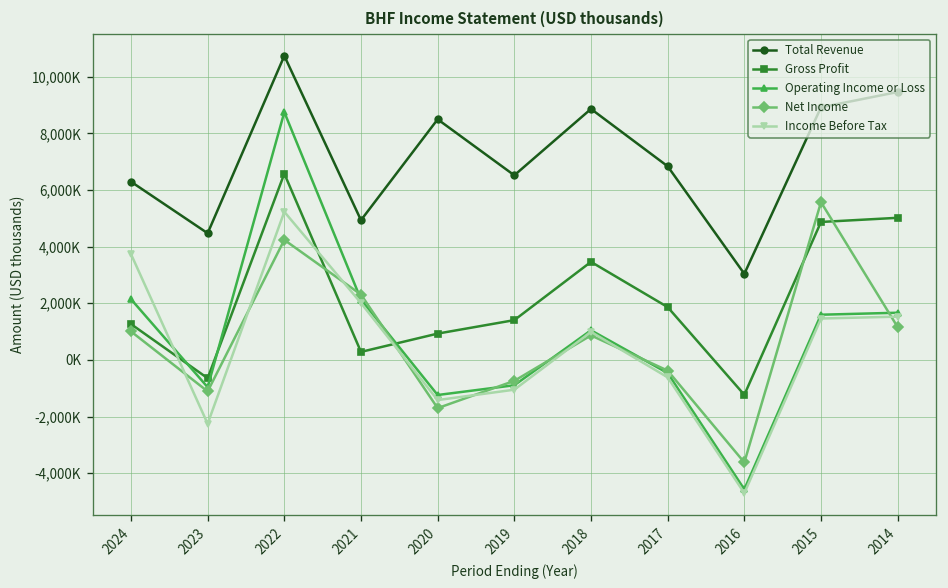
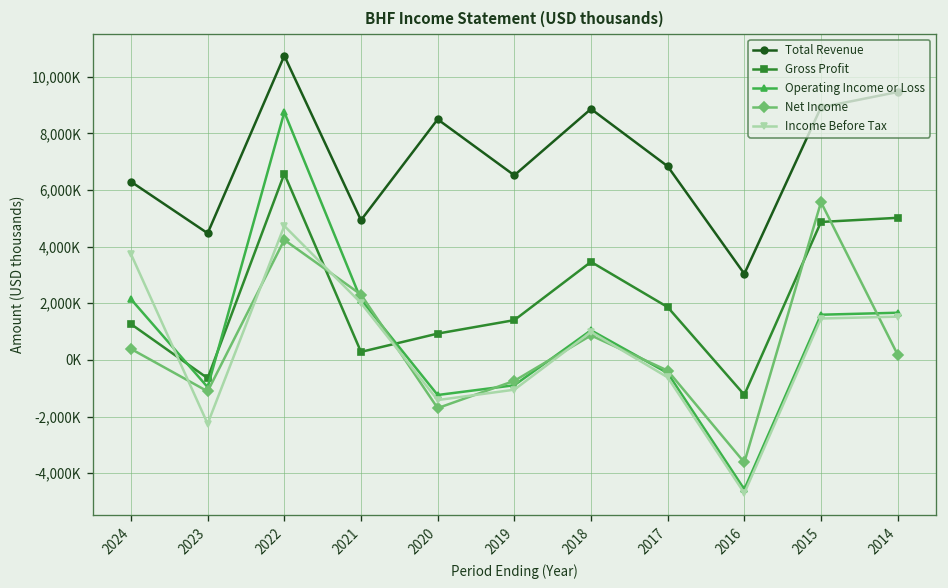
Net Income, 2024: 1,000,000 -> 400,000
Income Before Tax, 2022: 5,200,000 -> 4,700,000
Net Income, 2014: 1,200,000 -> 200,000
